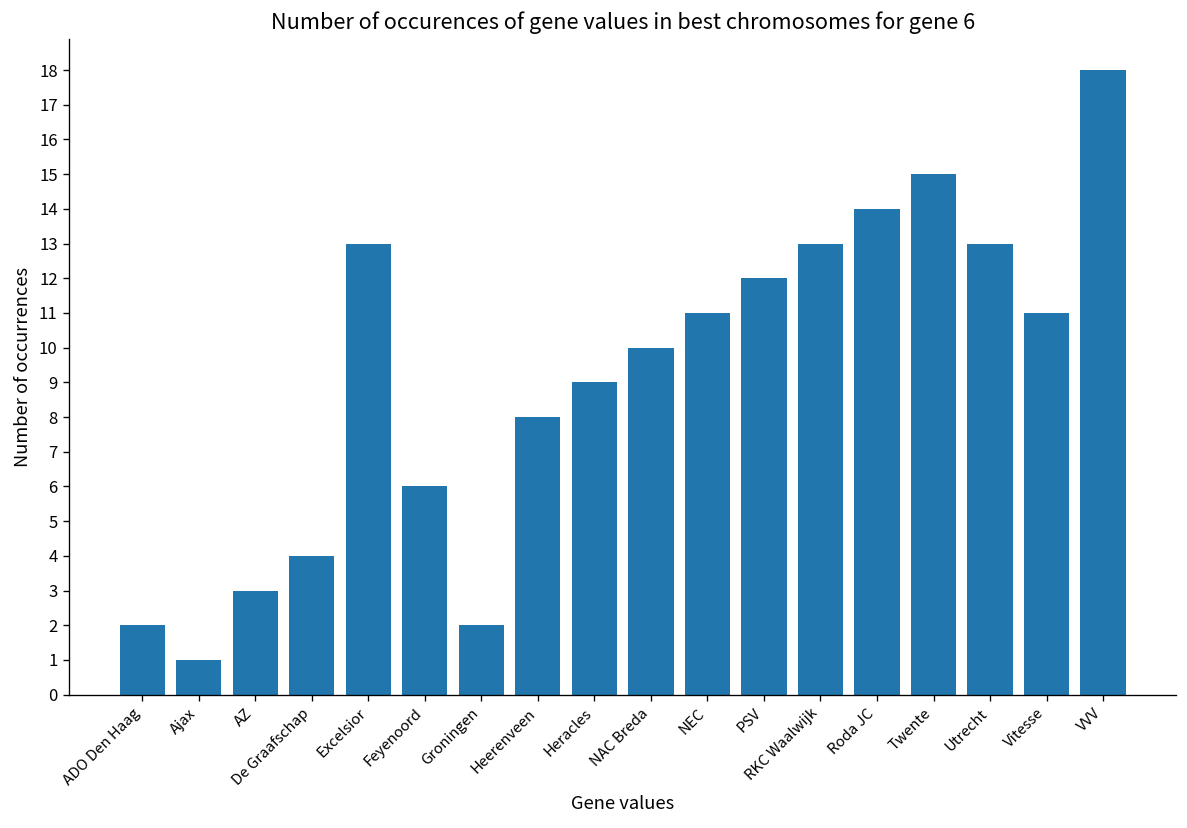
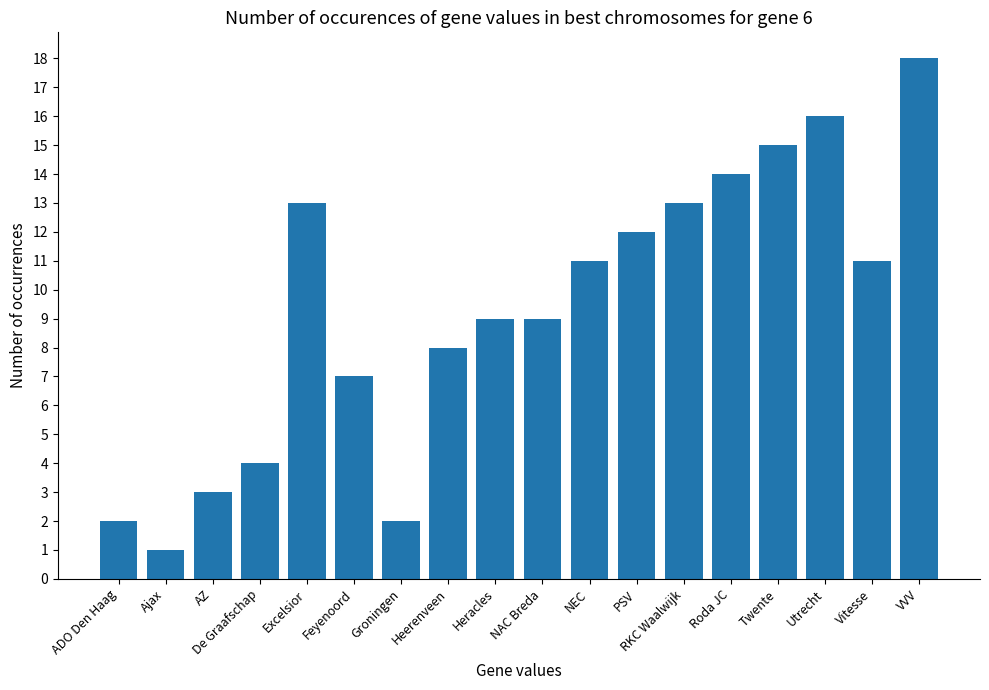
Feyenoord: 6 -> 7
NAC Breda: 10 -> 9
Utrecht: 13 -> 16
